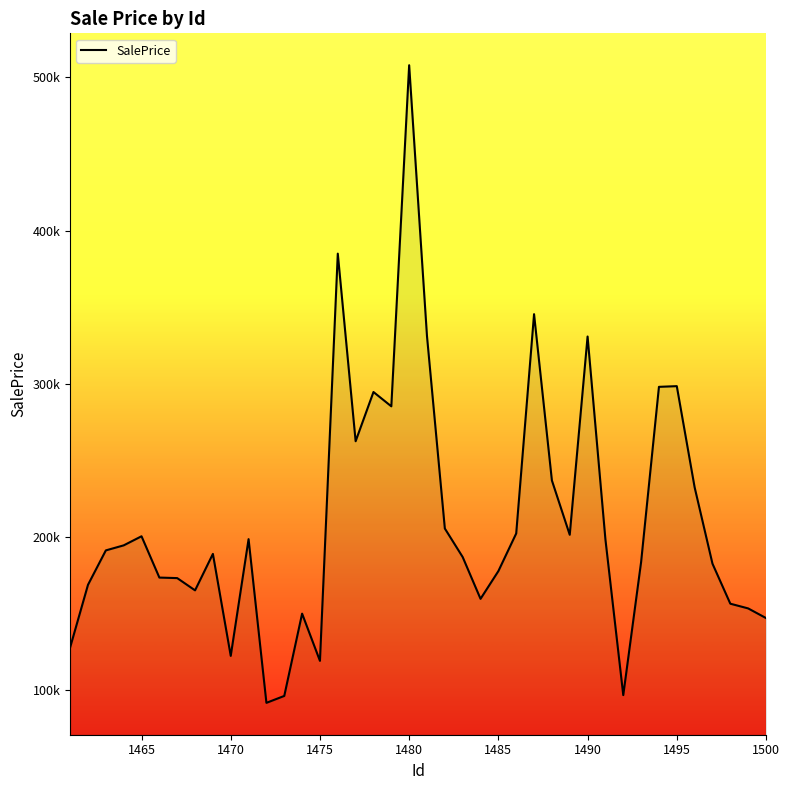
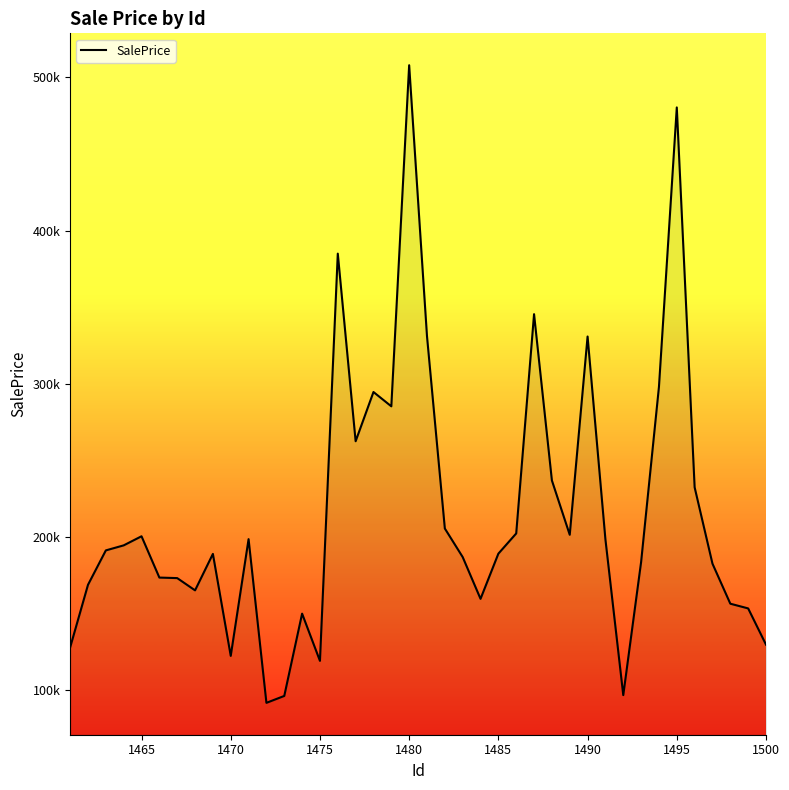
1485: 178000 -> 189000
1495: 298000 -> 480000
1500: 147000 -> 130000
